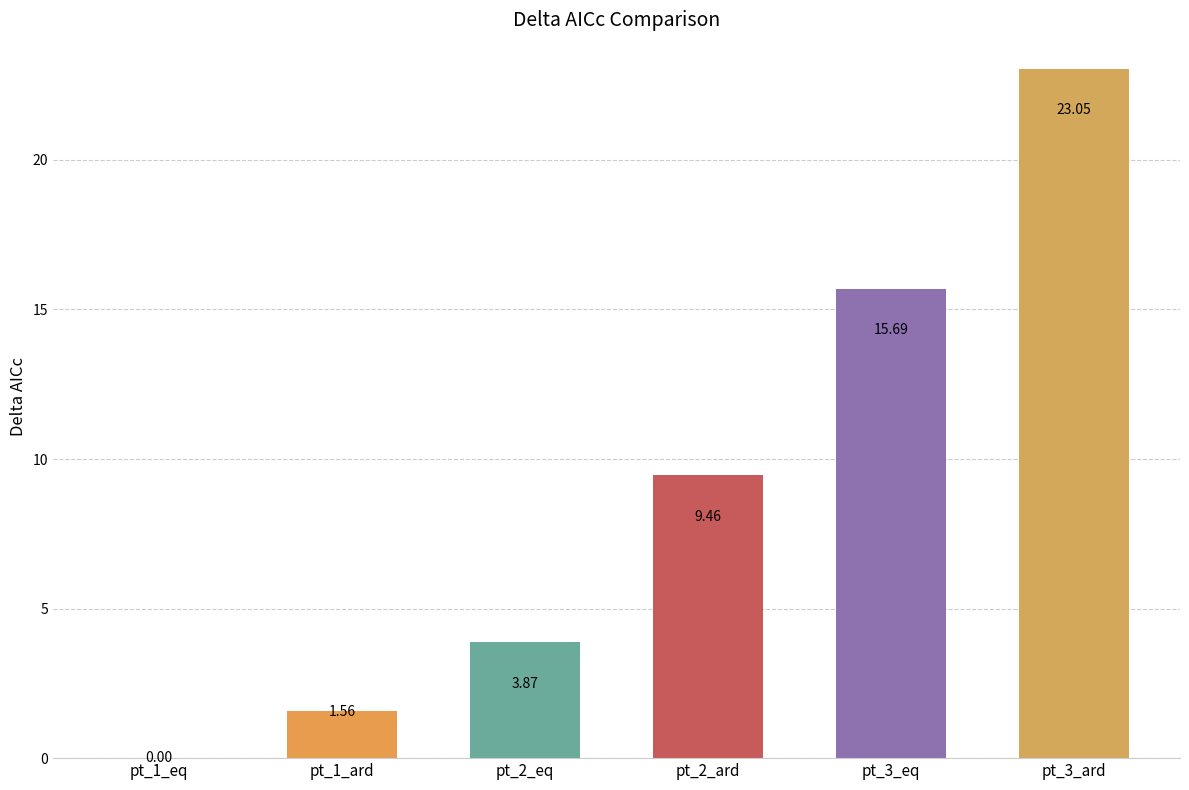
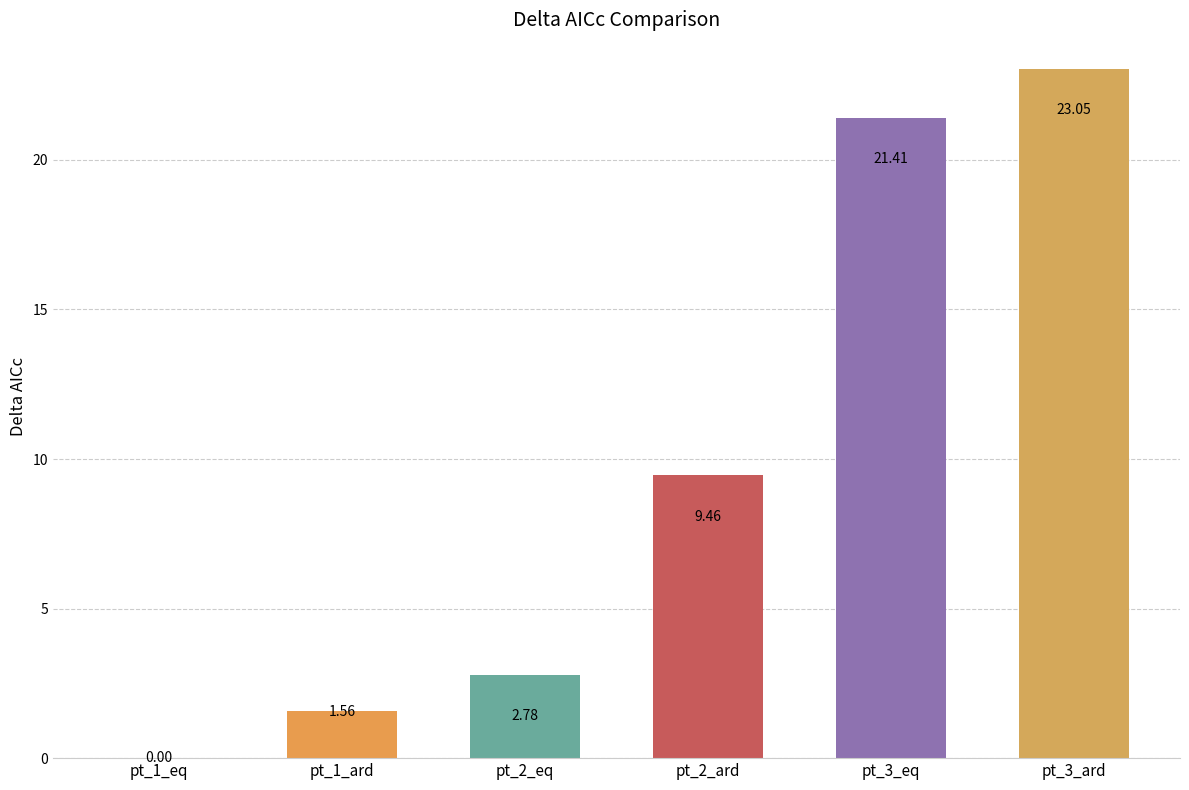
pt_2_eq: 3.87 -> 2.78
pt_3_eq: 15.69 -> 21.41
